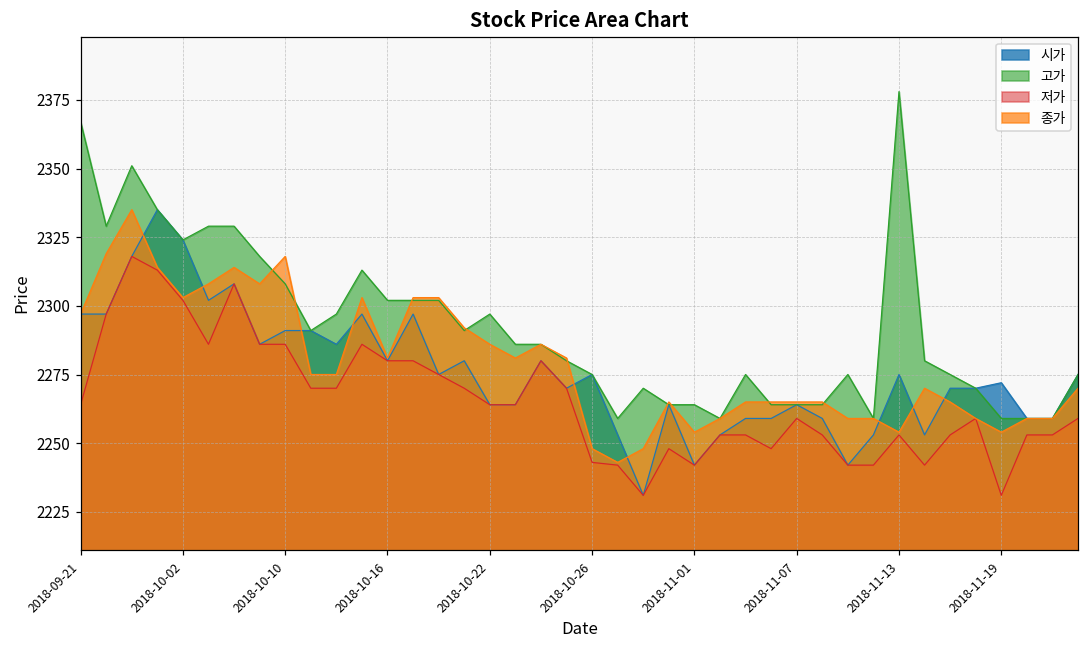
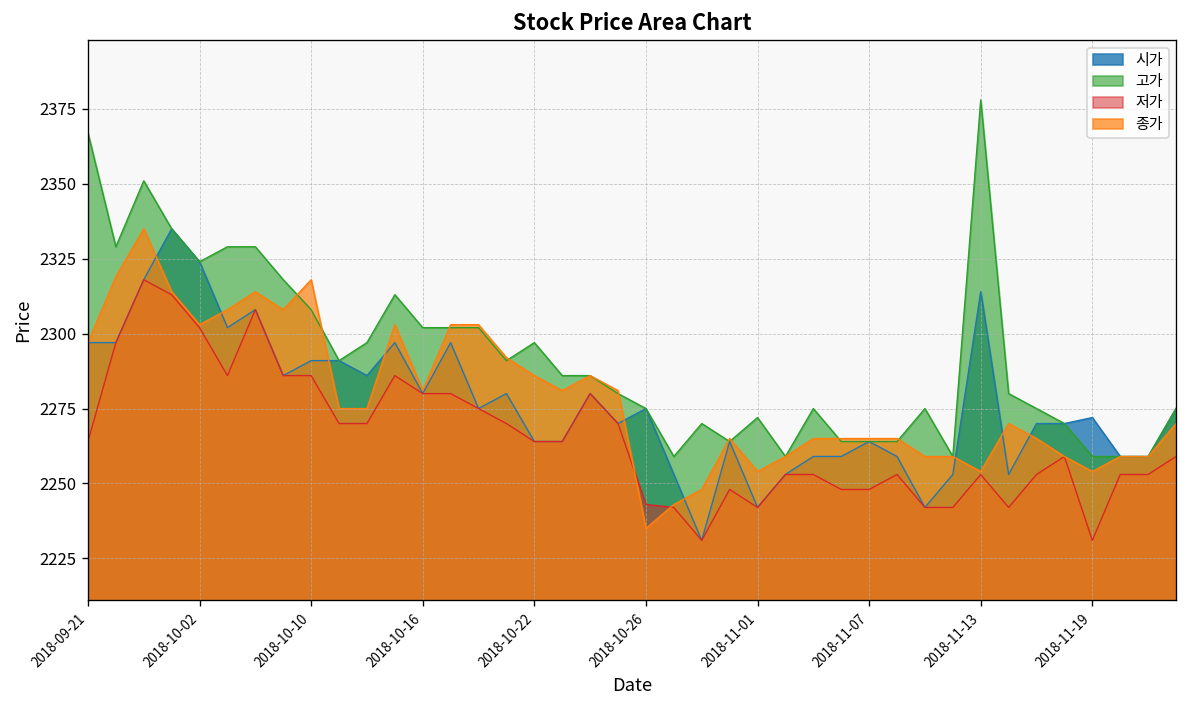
종가, 2018-10-26: 2248 -> 2235
고가, 2018-11-01: 2264 -> 2272
저가, 2018-11-07: 2259 -> 2248
시가, 2018-11-13: 2275 -> 2314
